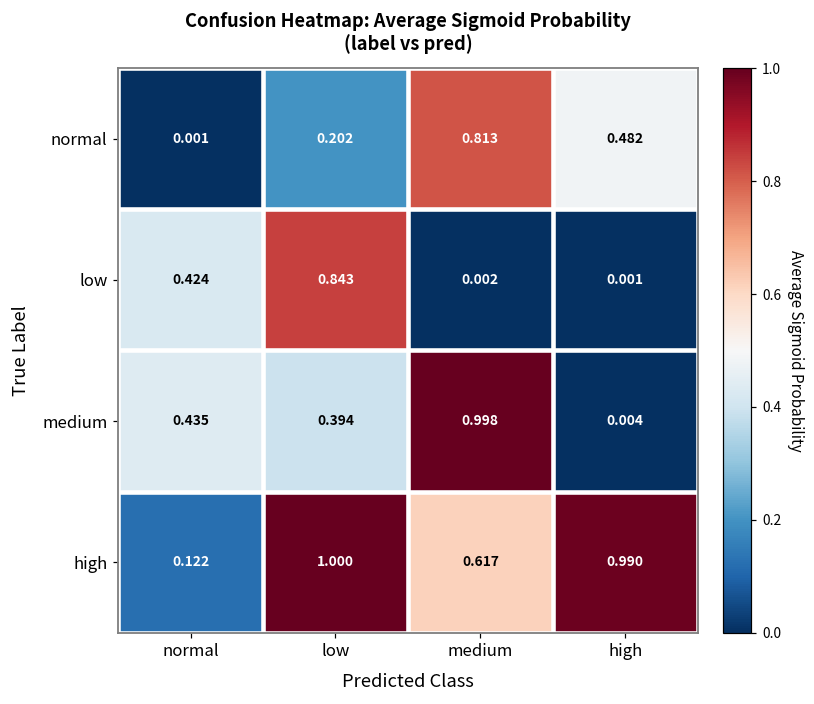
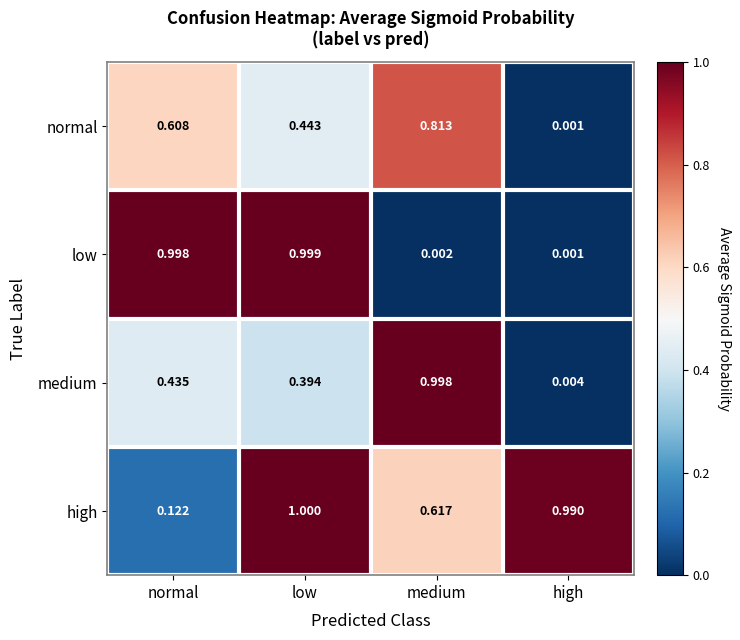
normal, normal: 0.001 -> 0.608
normal, low: 0.202 -> 0.443
normal, high: 0.482 -> 0.001
low, normal: 0.424 -> 0.998
low, low: 0.843 -> 0.999
